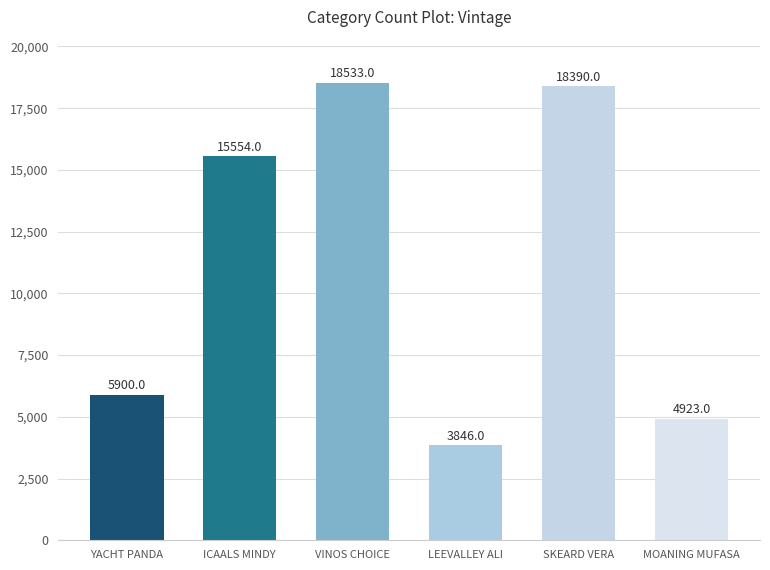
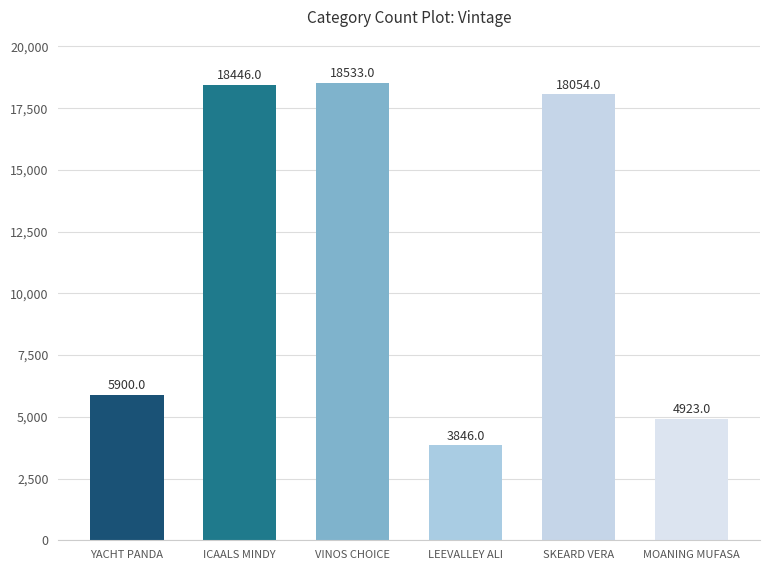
ICAALS MINDY: 15554.0 -> 18446.0
SKEARD VERA: 18390.0 -> 18054.0
